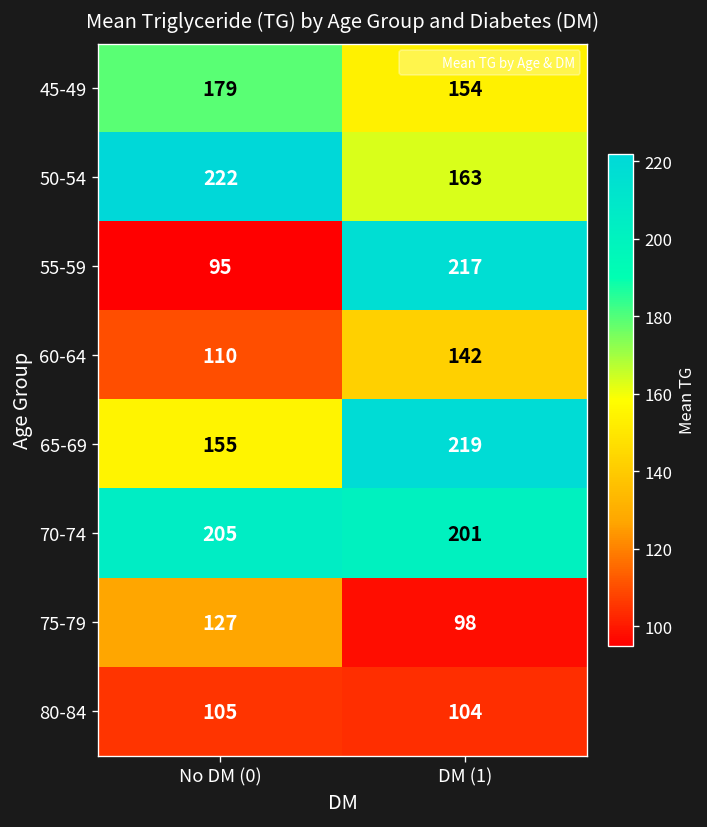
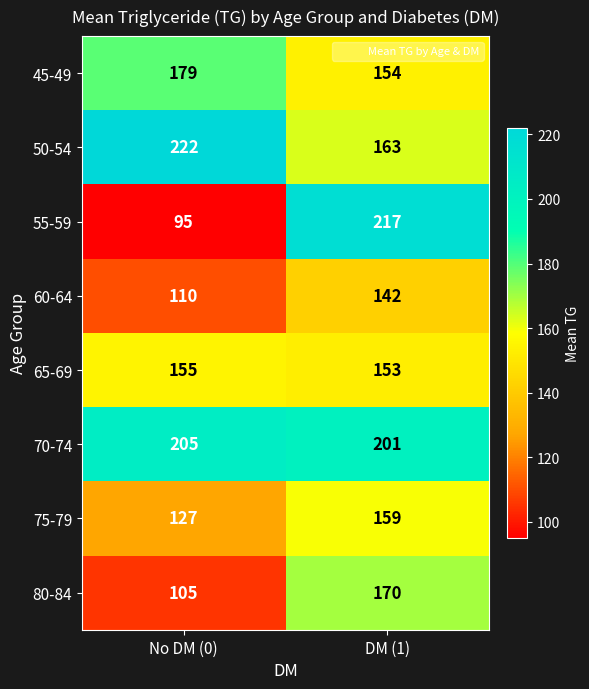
65-69, DM (1): 219 -> 153
75-79, DM (1): 98 -> 159
80-84, DM (1): 104 -> 170
